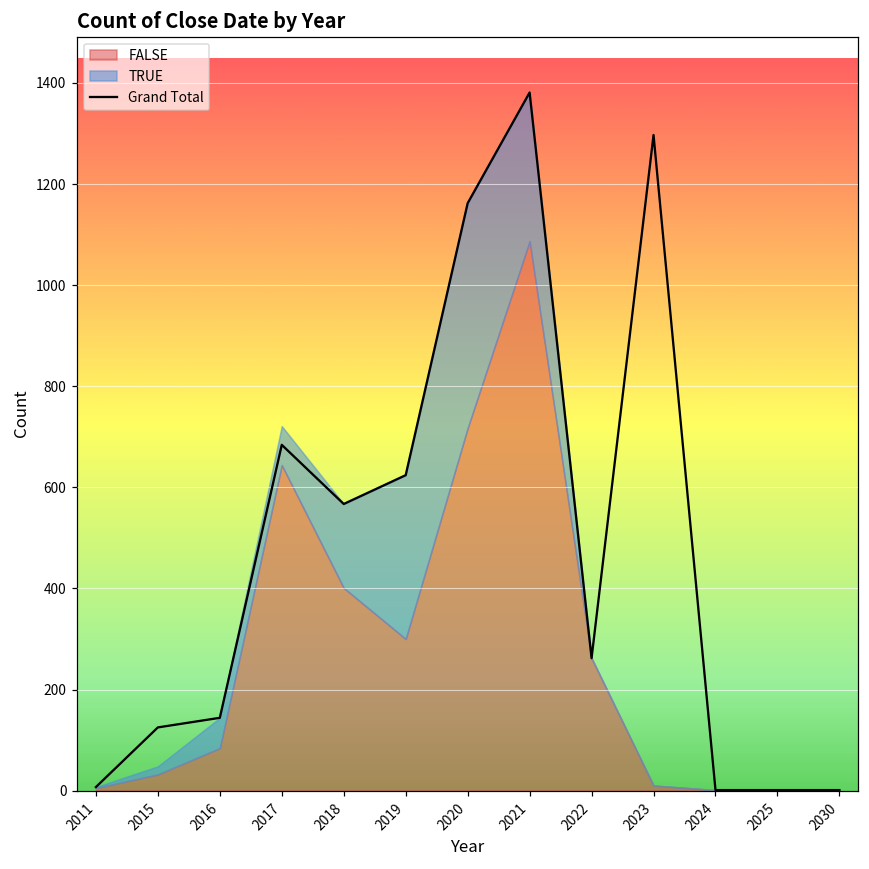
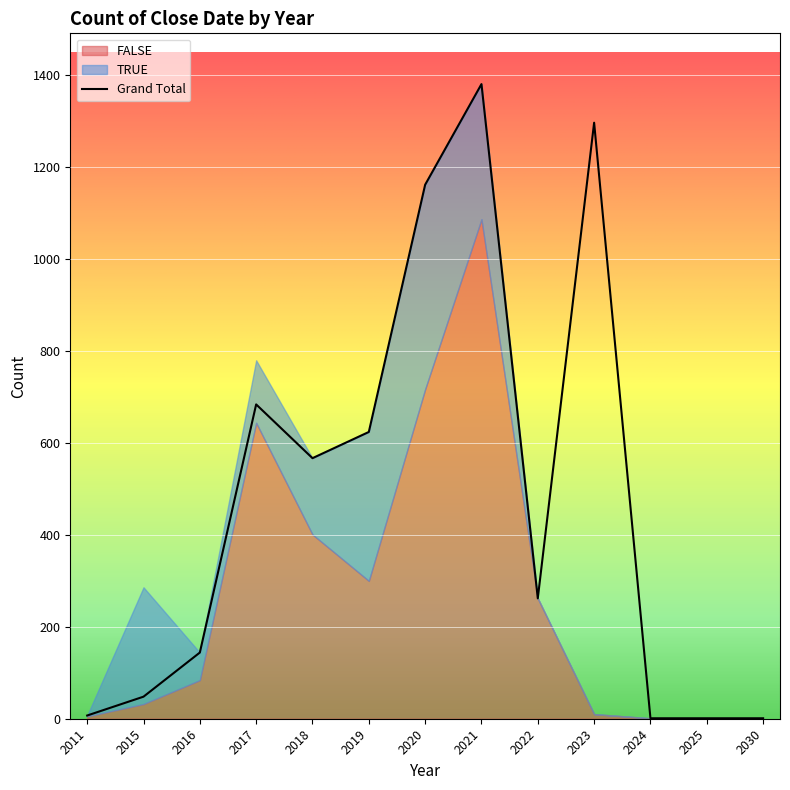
Grand Total, 2015: 130 -> 50
TRUE, 2015: 20 -> 250
TRUE, 2017: 80 -> 140
